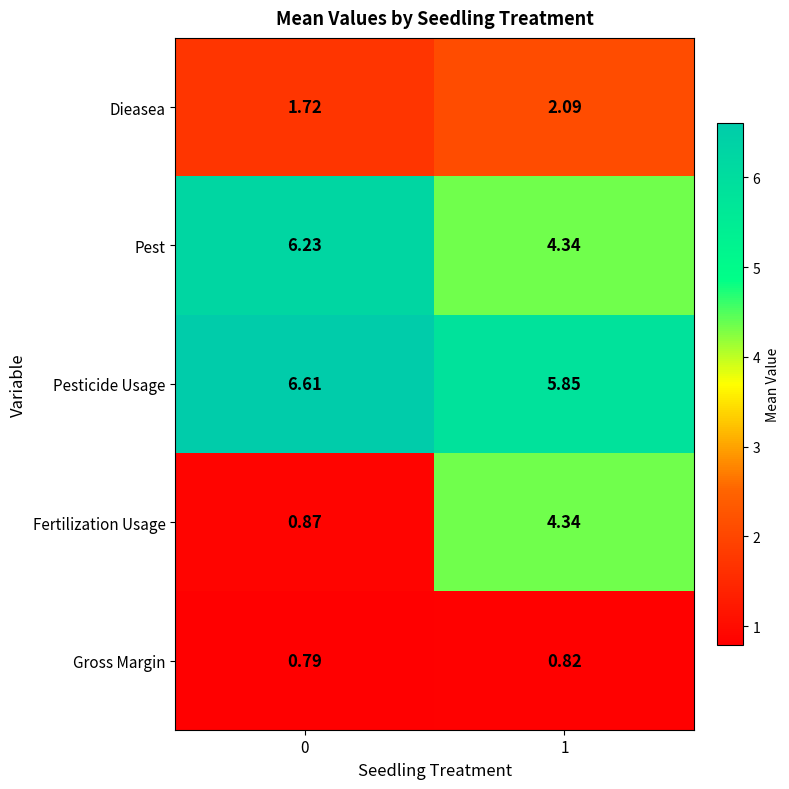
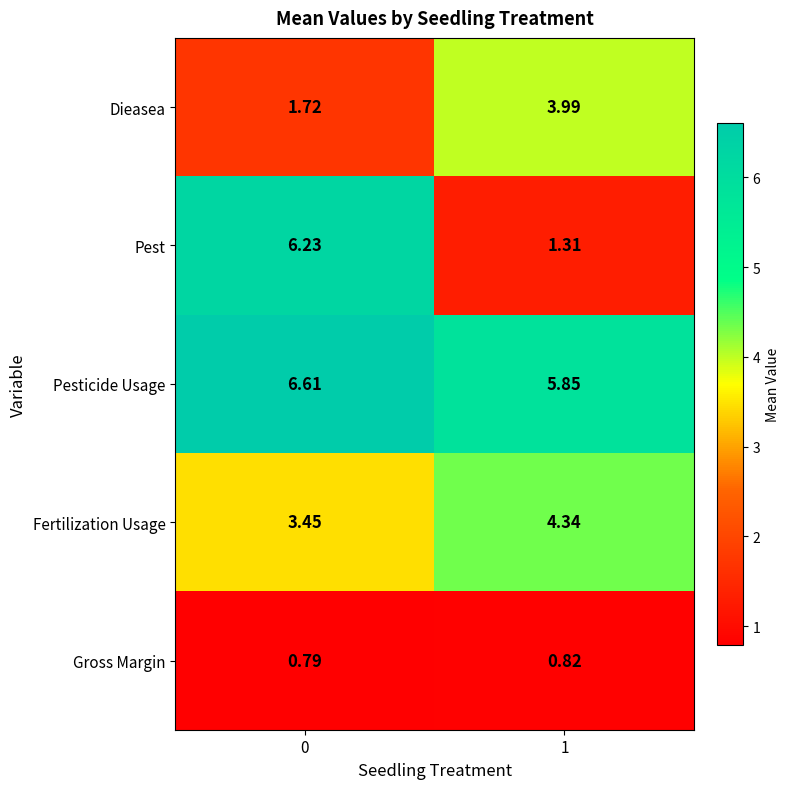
Dieasea, 1: 2.09 -> 3.99
Pest, 1: 4.34 -> 1.31
Fertilization Usage, 0: 0.87 -> 3.45
